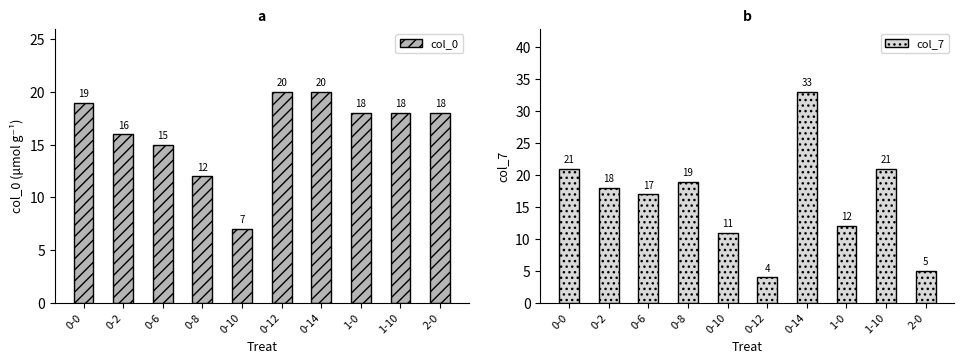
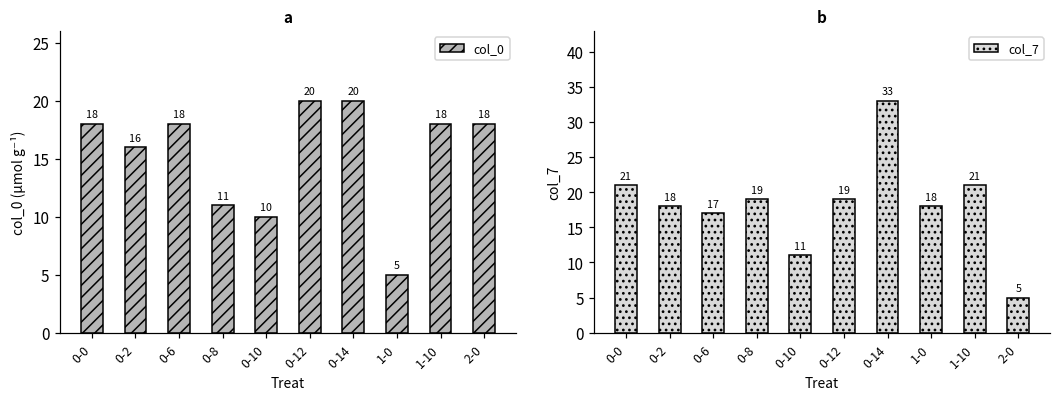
a, 0-0: 19 -> 18
a, 0-6: 15 -> 18
a, 0-8: 12 -> 11
a, 0-10: 7 -> 10
a, 1-0: 18 -> 5
b, 0-12: 4 -> 19
b, 1-0: 12 -> 18
